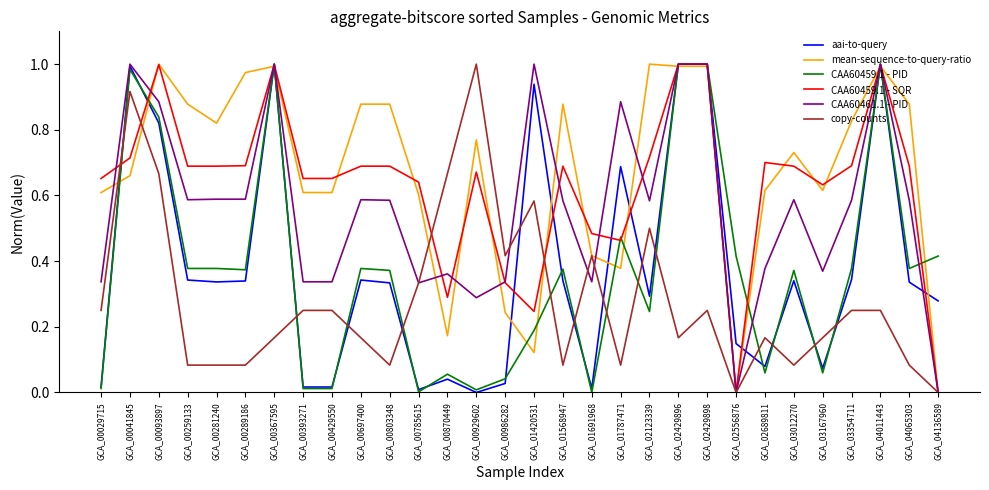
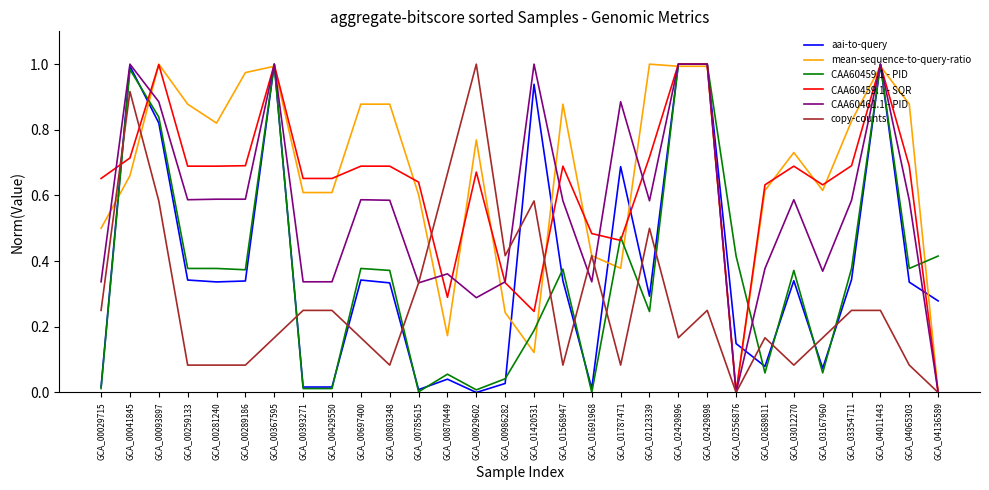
mean-sequence-to-query-ratio, GCA_00029715: 0.61 -> 0.50
copy-counts, GCA_00093897: 0.67 -> 0.58
CAA60459.1 - SQR, GCA_02689811: 0.70 -> 0.63
